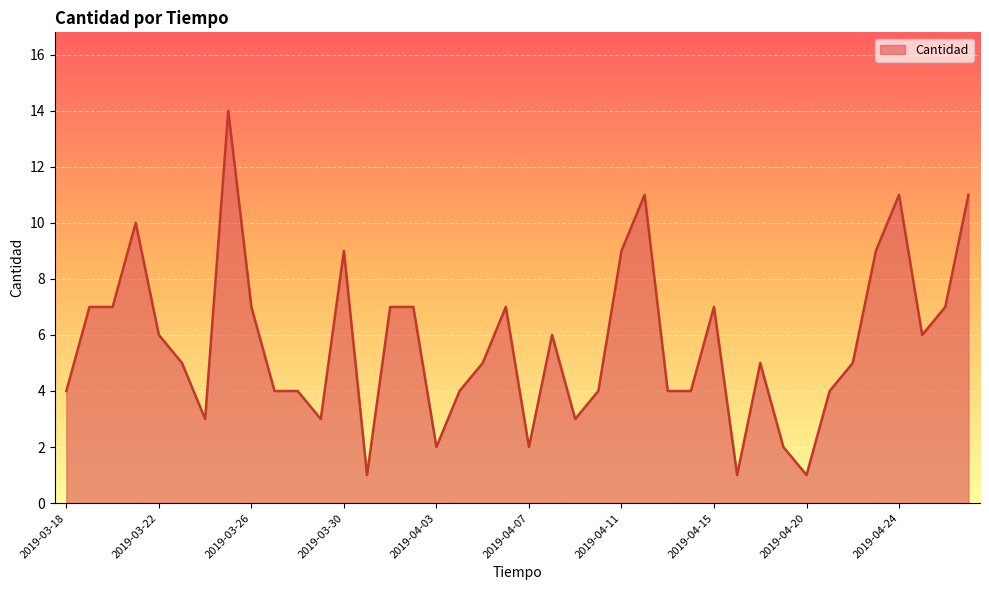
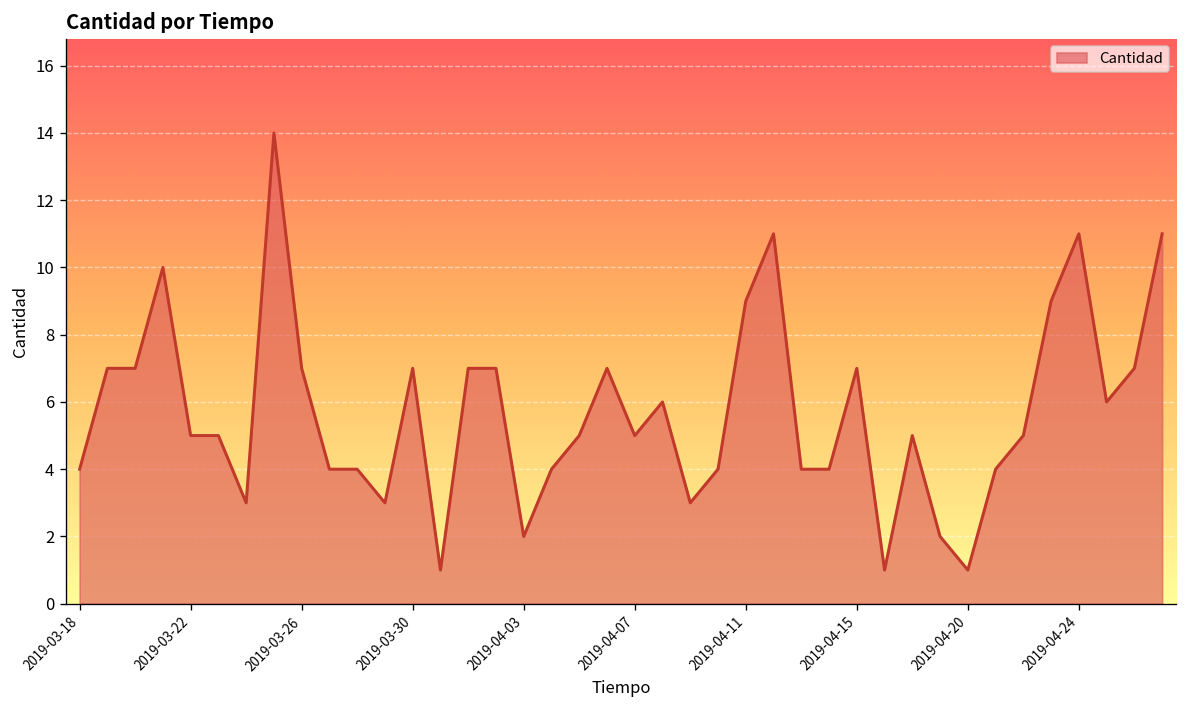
2019-03-22: 6 -> 5
2019-03-30: 9 -> 7
2019-04-07: 2 -> 5
